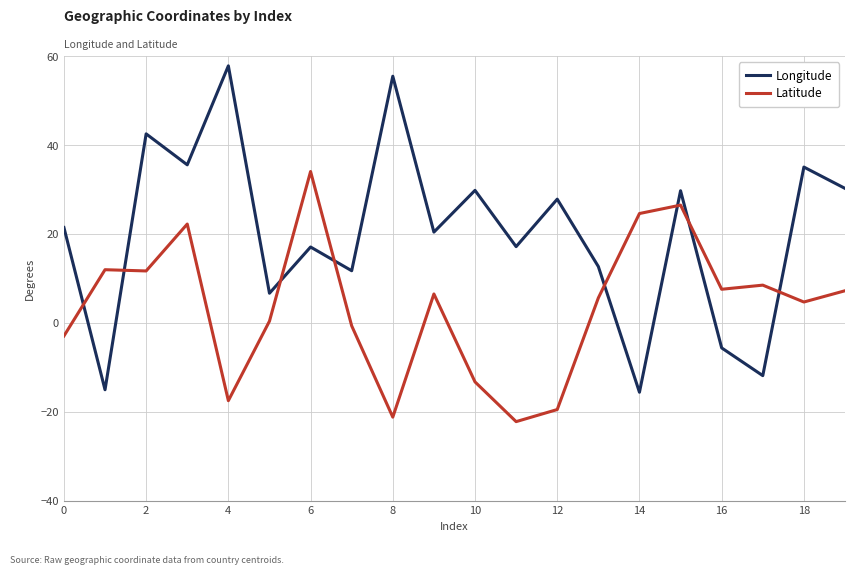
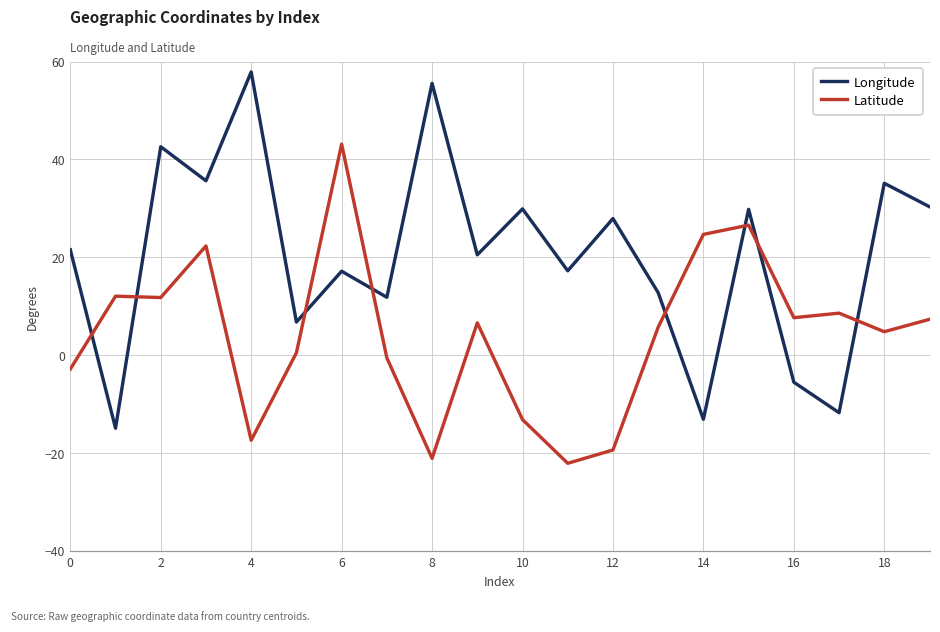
Latitude, 6: 34 -> 43
Longitude, 14: -16 -> -13
